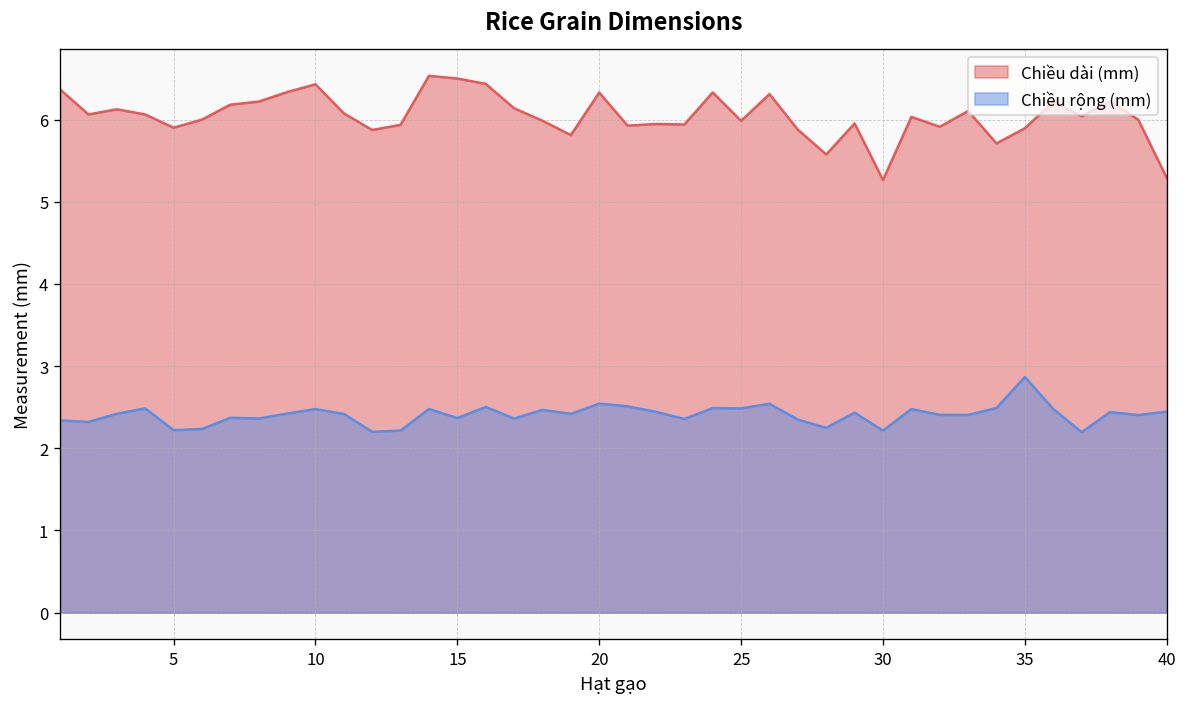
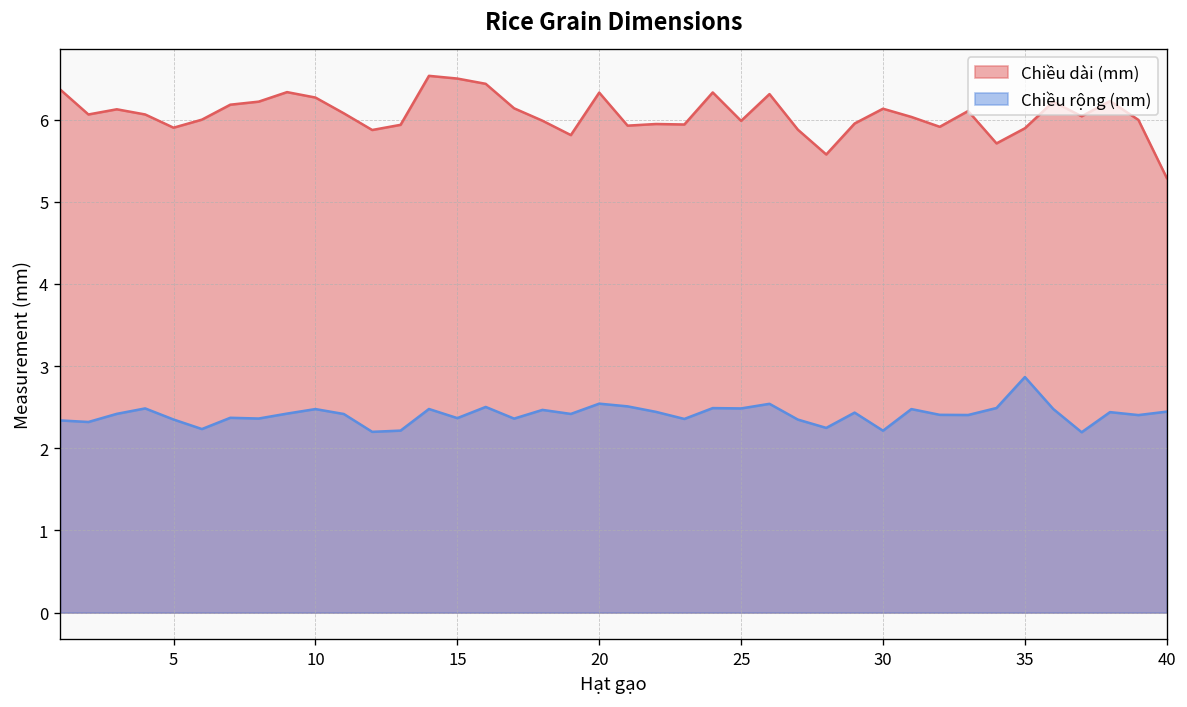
Chiều rộng (mm), 5: 2.2 -> 2.4
Chiều dài (mm), 10: 6.4 -> 6.3
Chiều dài (mm), 30: 5.3 -> 6.1
